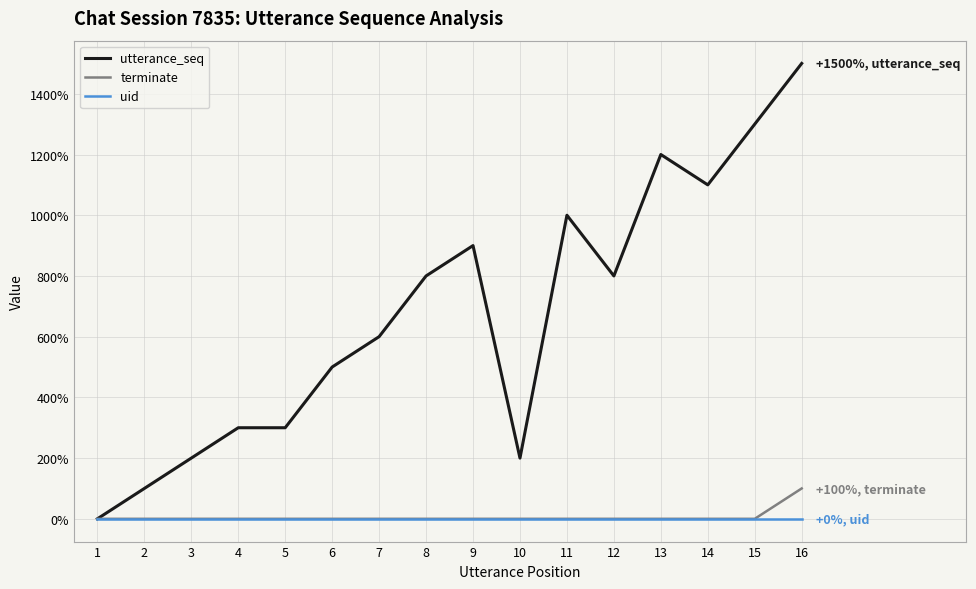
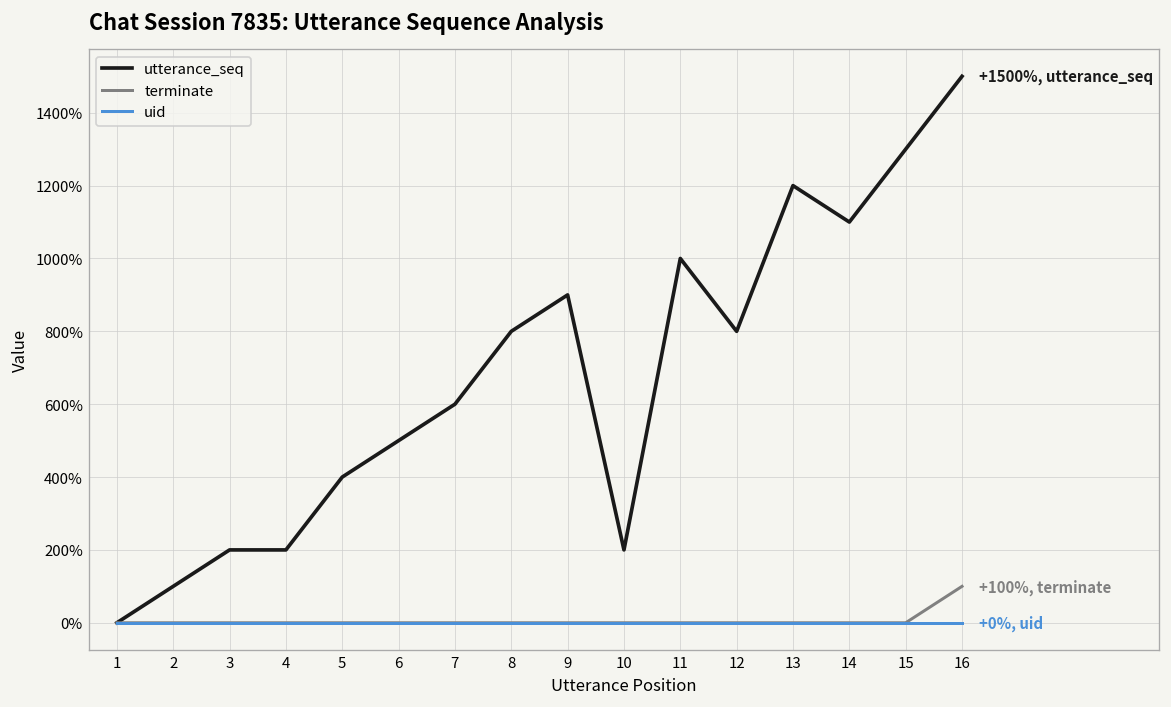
utterance_seq, 4: 300% -> 200%
utterance_seq, 5: 300% -> 400%
